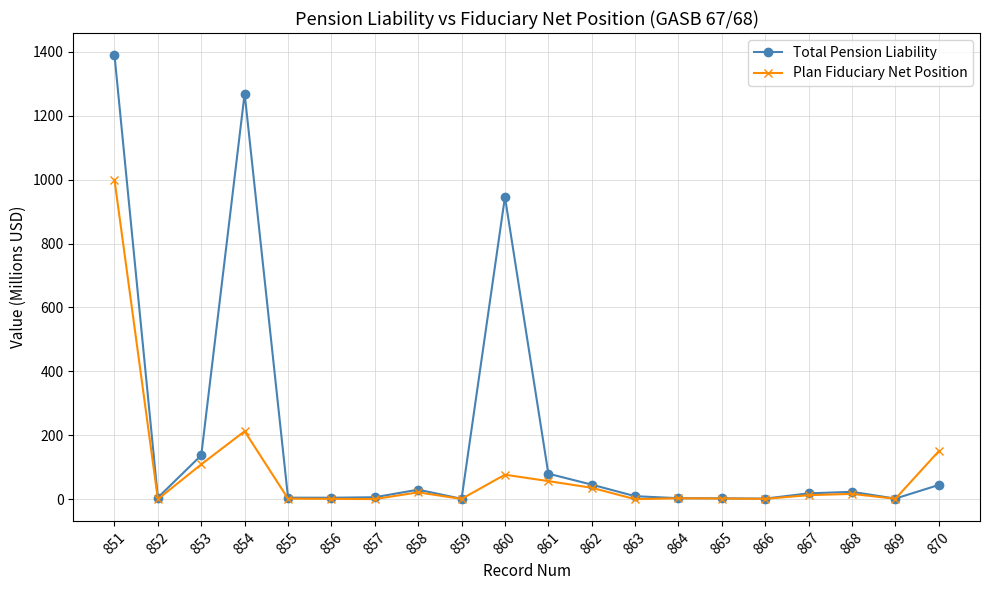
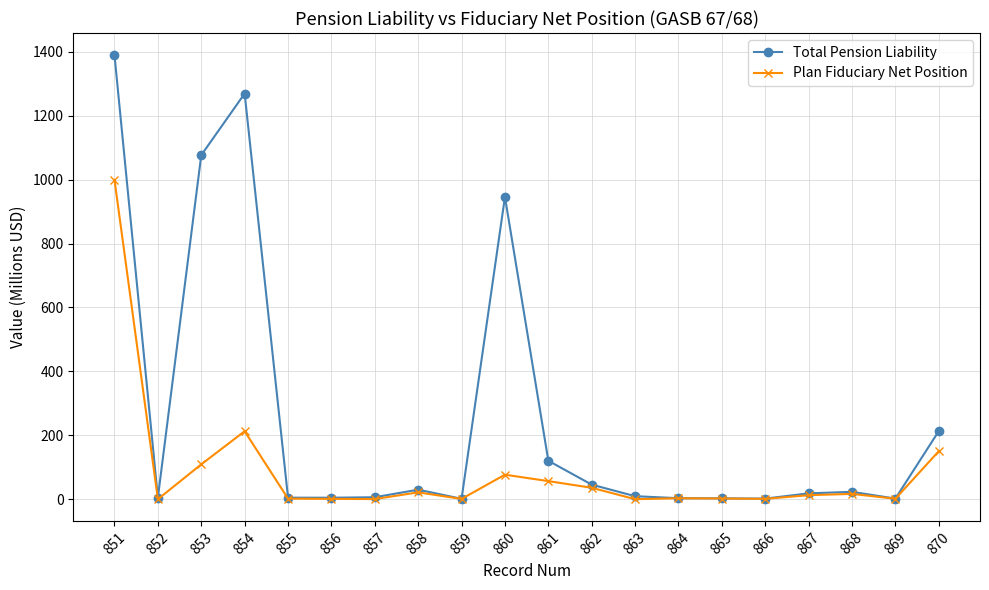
Total Pension Liability, 853: 140 -> 1080
Total Pension Liability, 861: 80 -> 120
Total Pension Liability, 870: 40 -> 210
